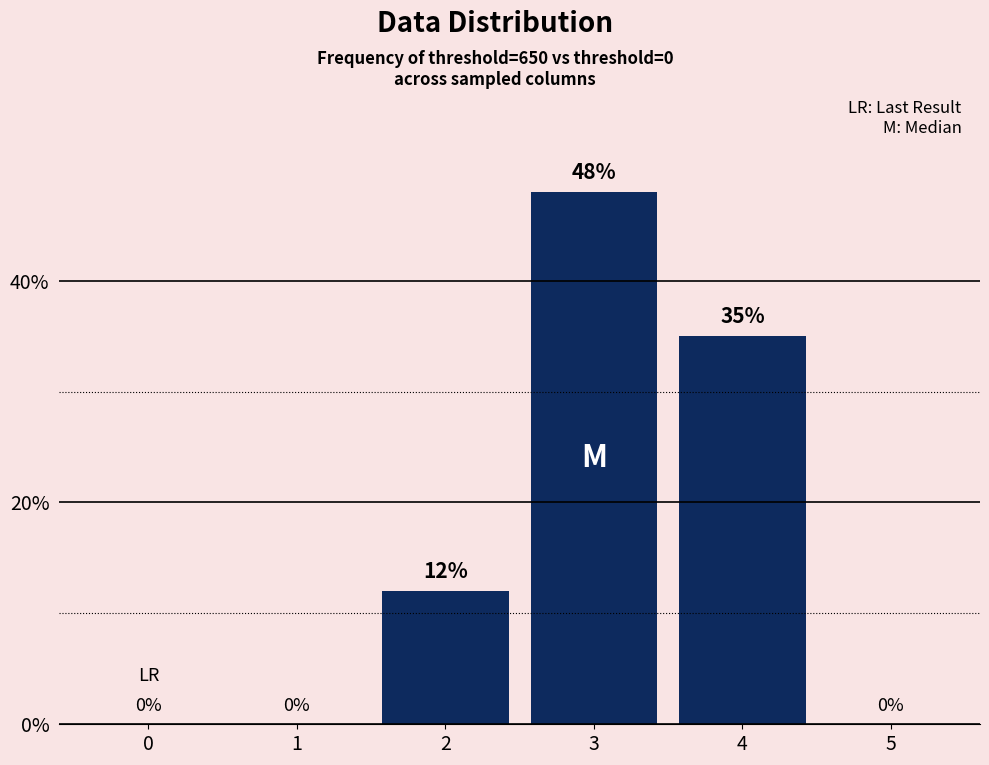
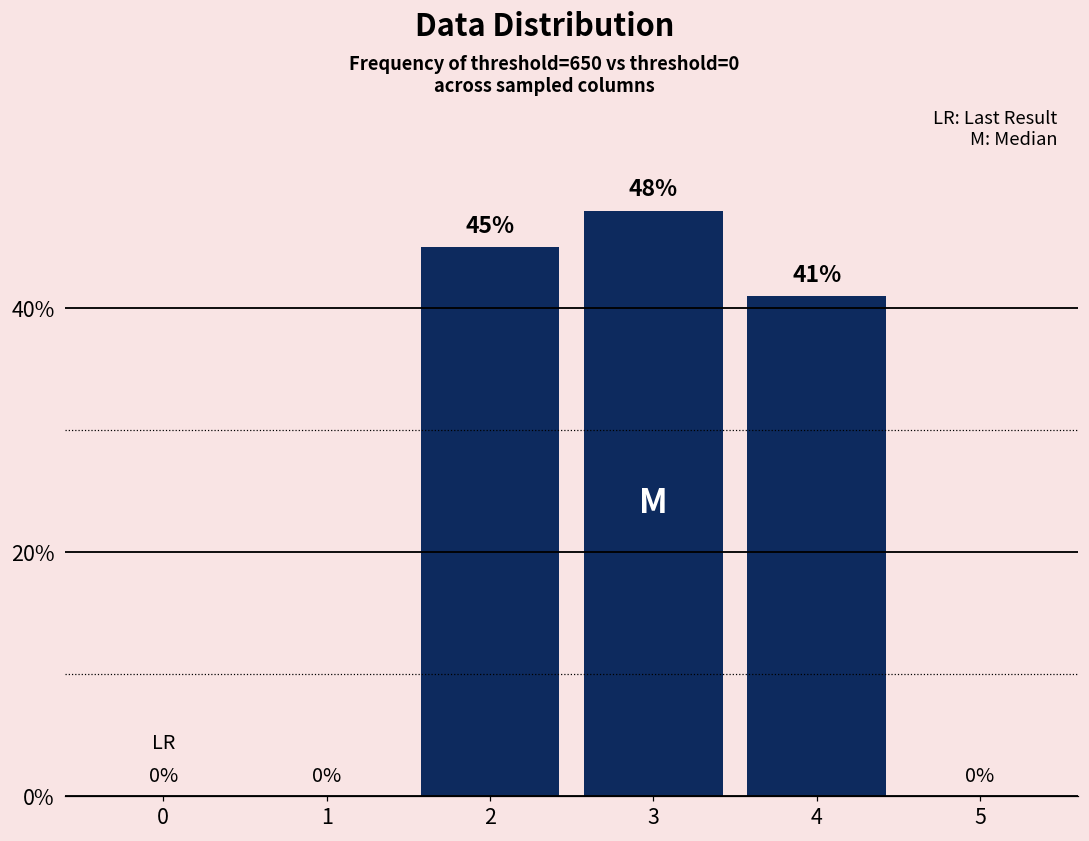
2: 12% -> 45%
4: 35% -> 41%
